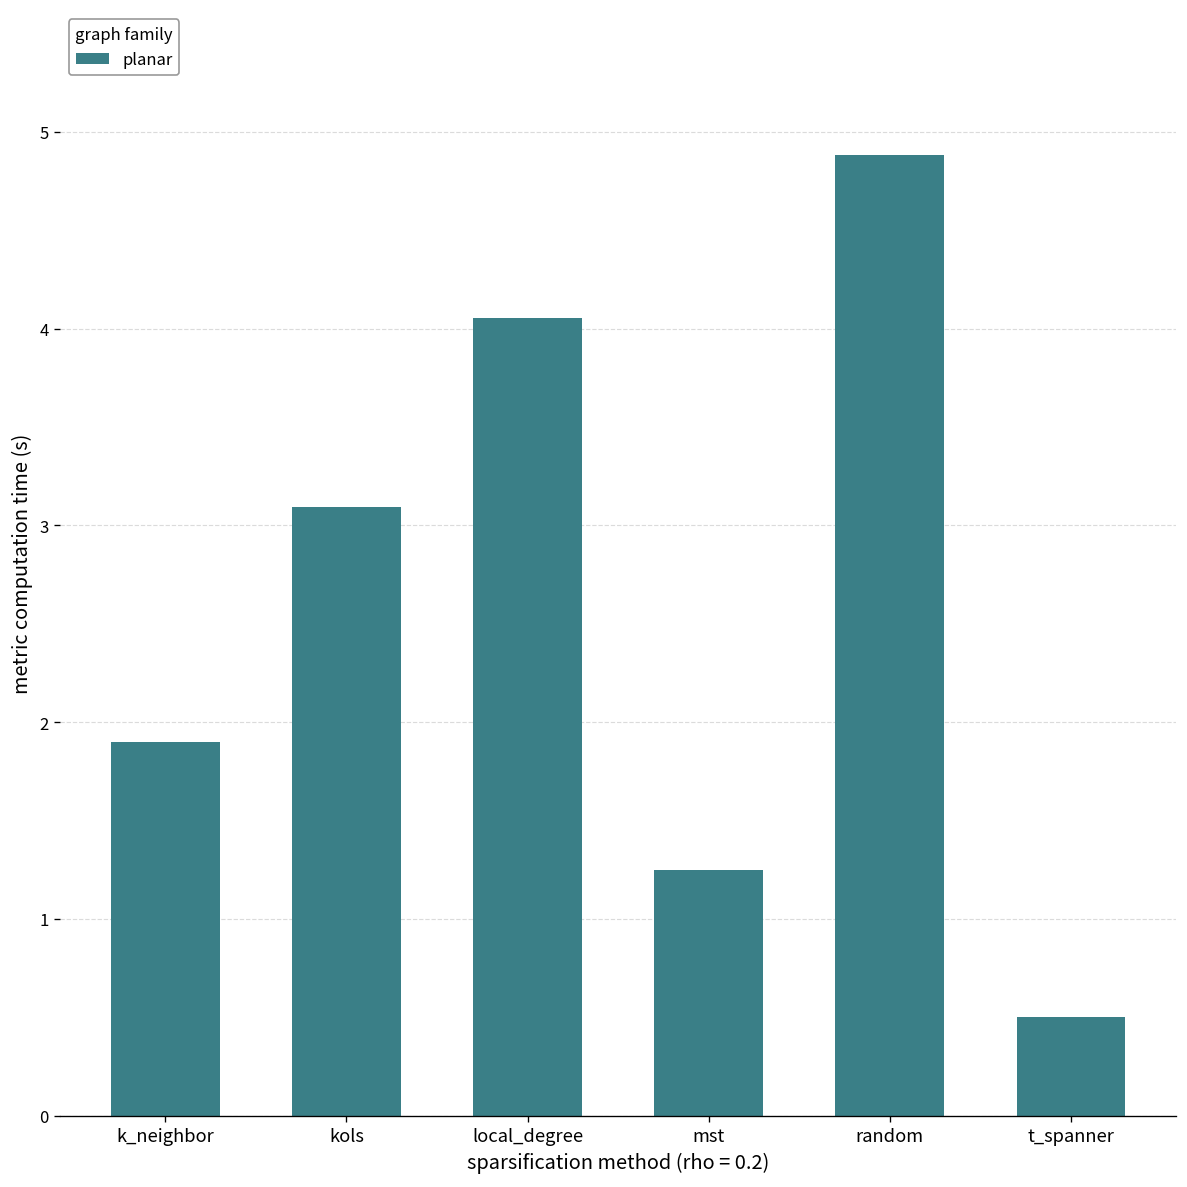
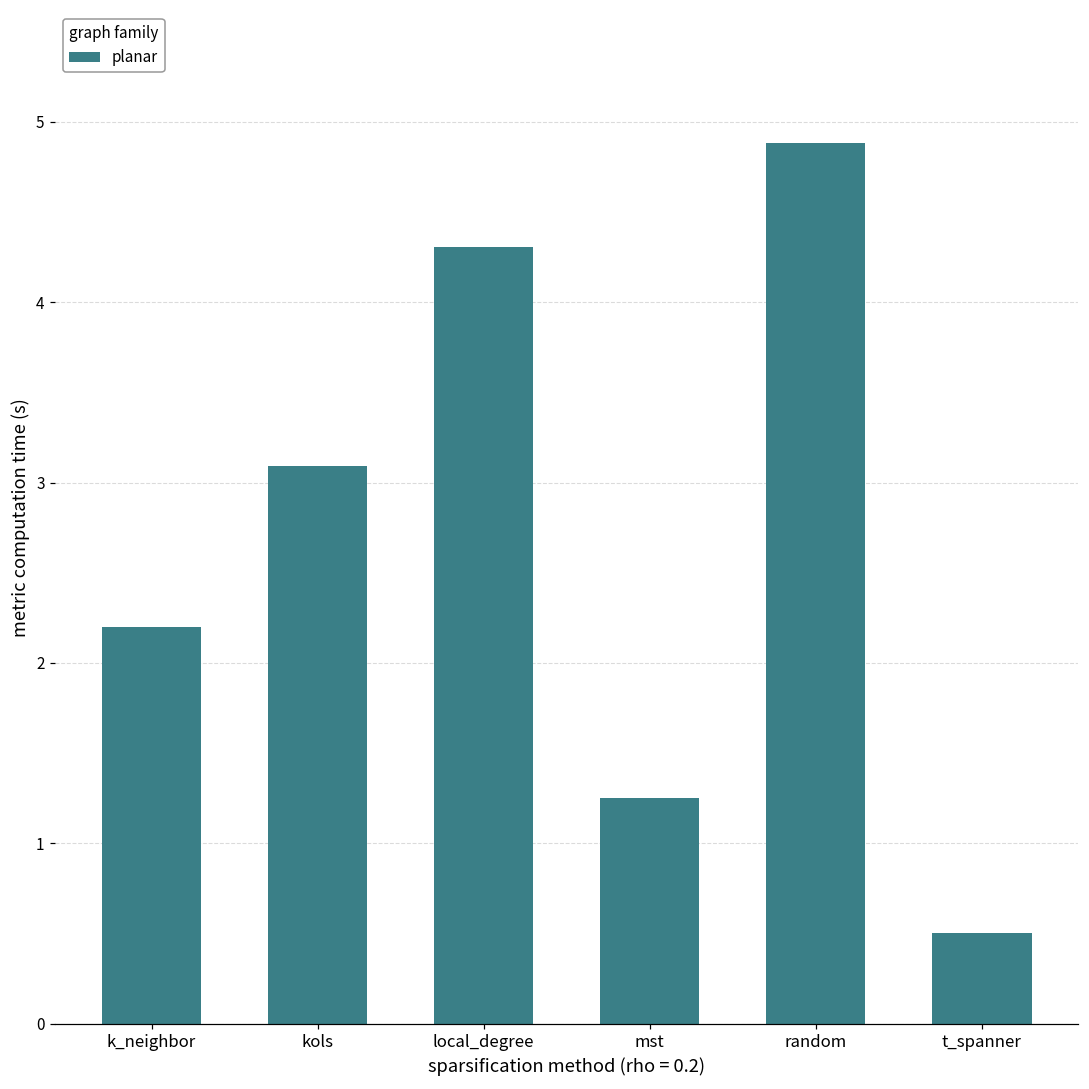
k_neighbor: 1.9 -> 2.2
local_degree: 4.06 -> 4.30
